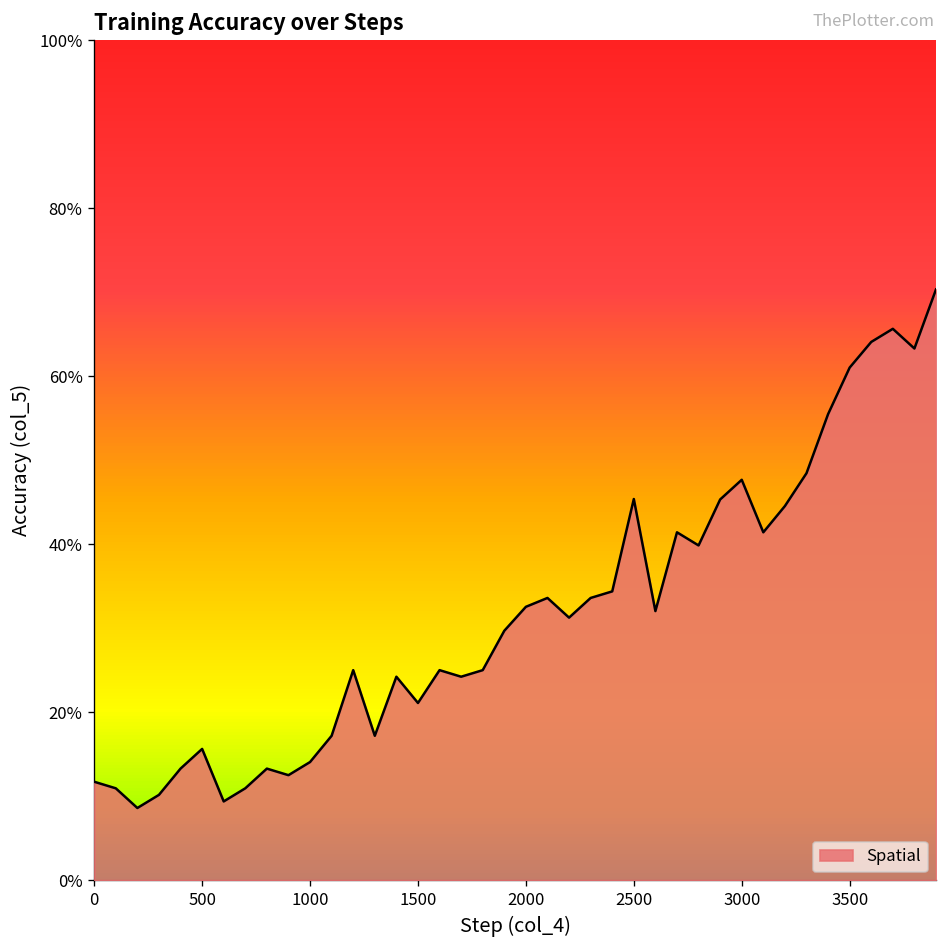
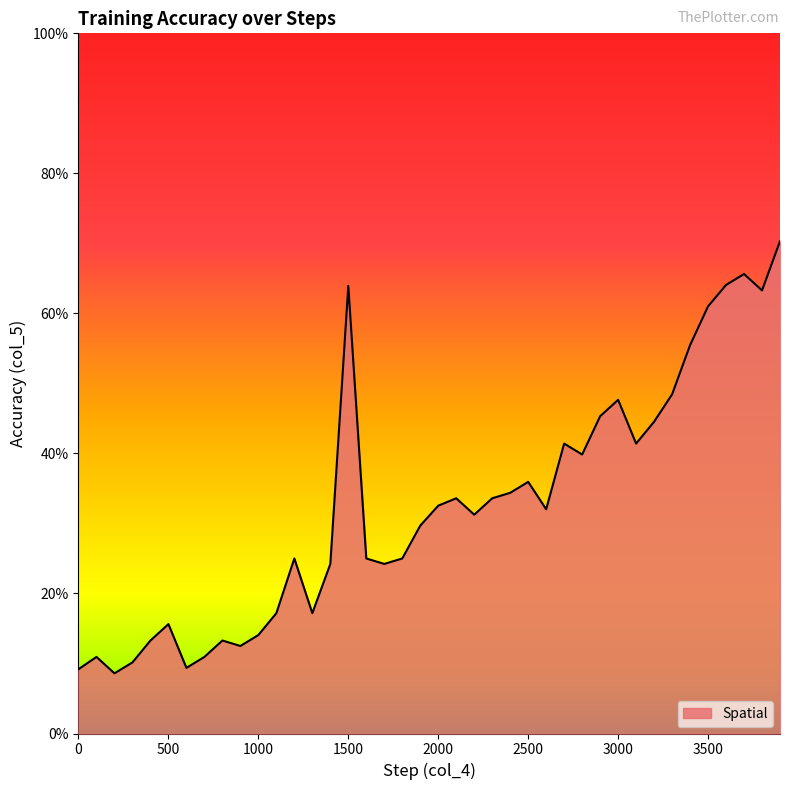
0: 12% -> 9%
1500: 21% -> 64%
2500: 45% -> 36%
